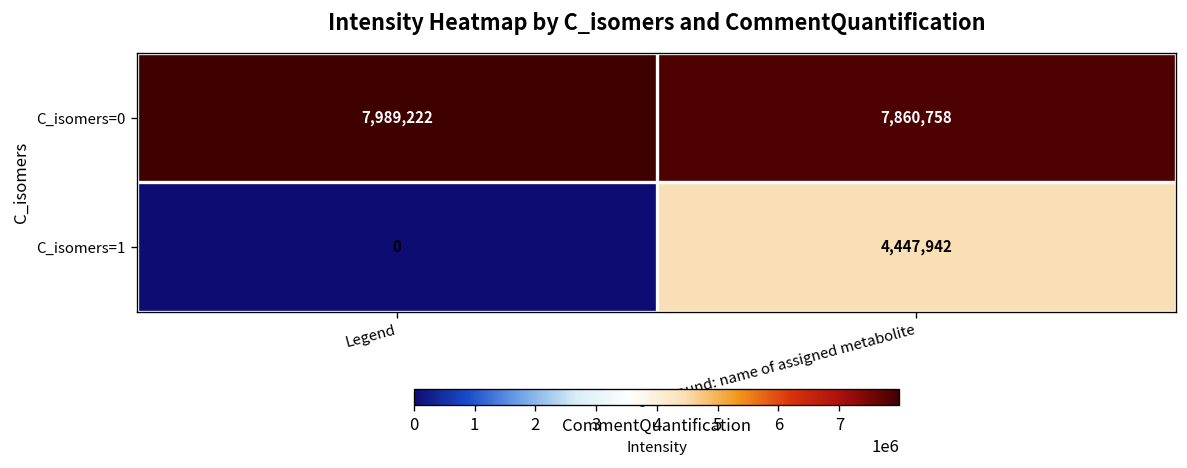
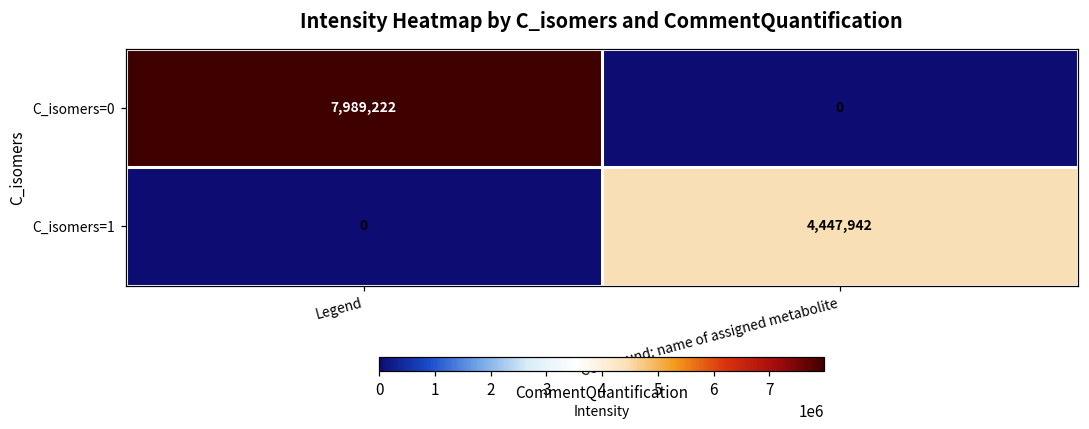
C_isomers=0, Compound: name of assigned metabolite: 7,860,758 -> 0
